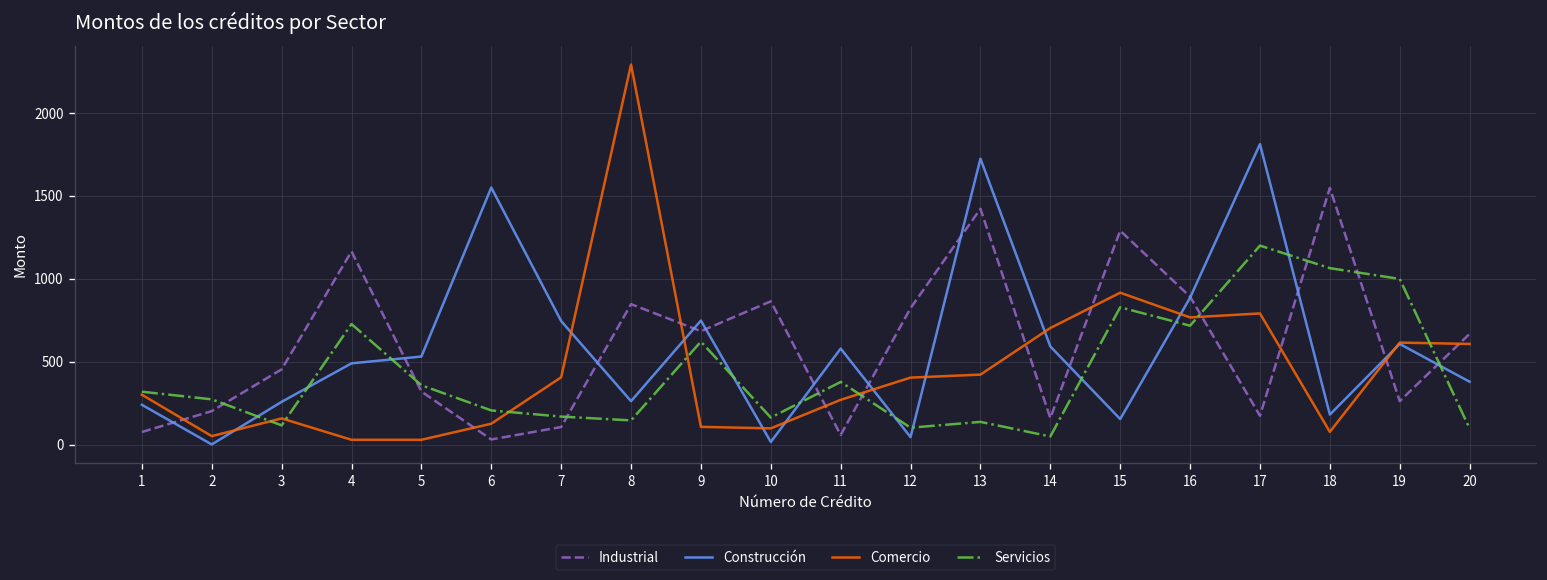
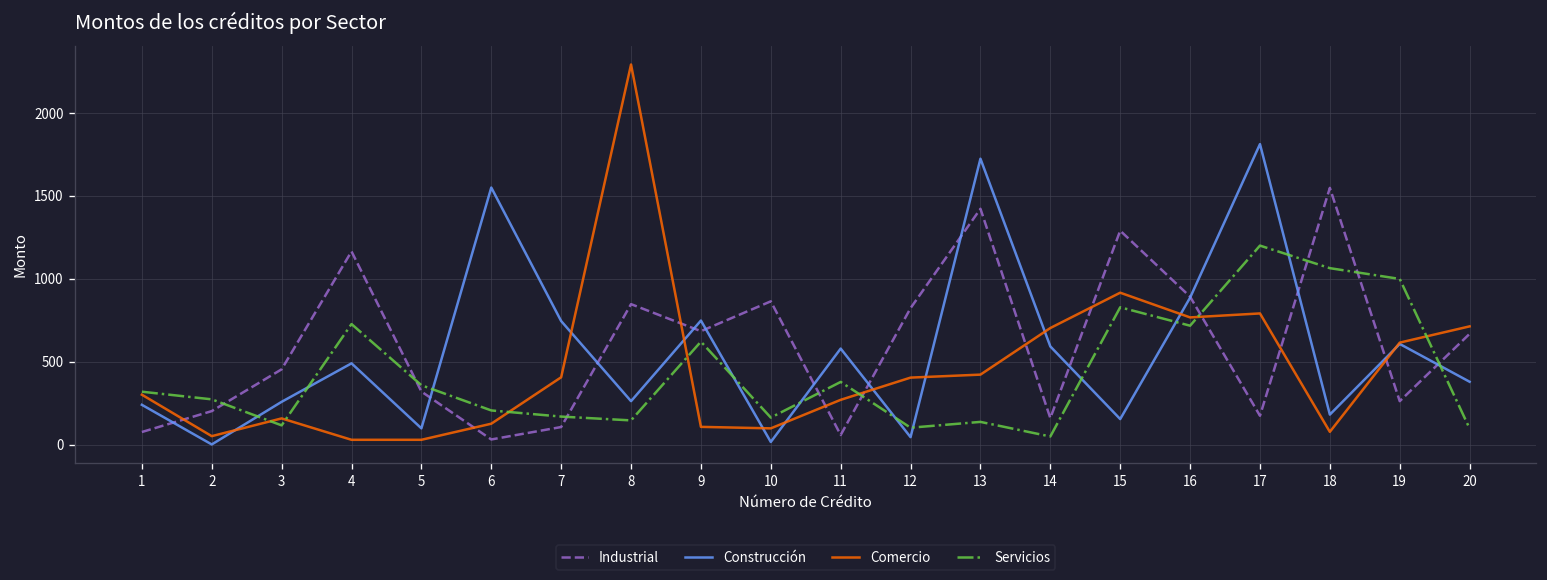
Construcción, 5: 530 -> 100
Comercio, 20: 610 -> 710
